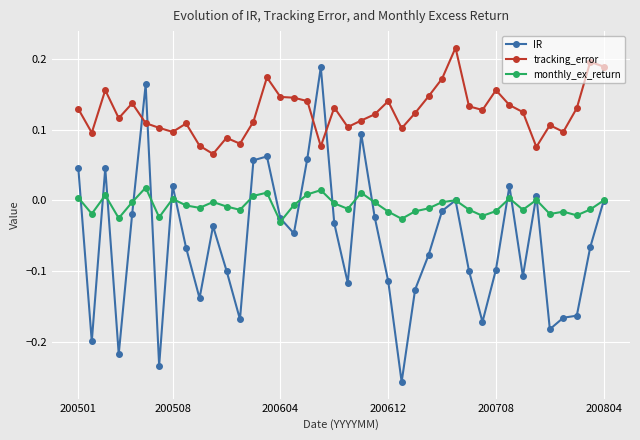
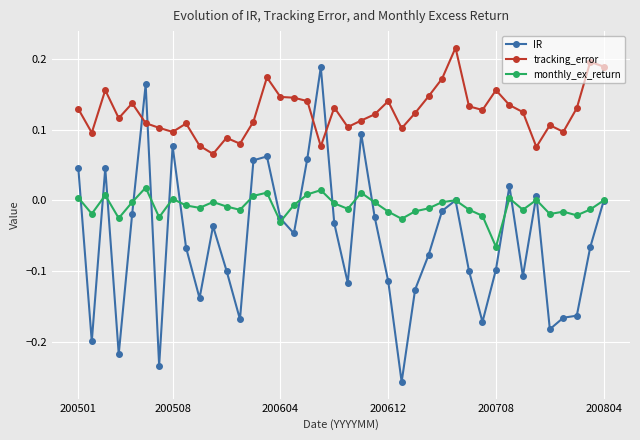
IR, 200508: 0.02 -> 0.08
monthly_ex_return, 200708: -0.02 -> -0.07
